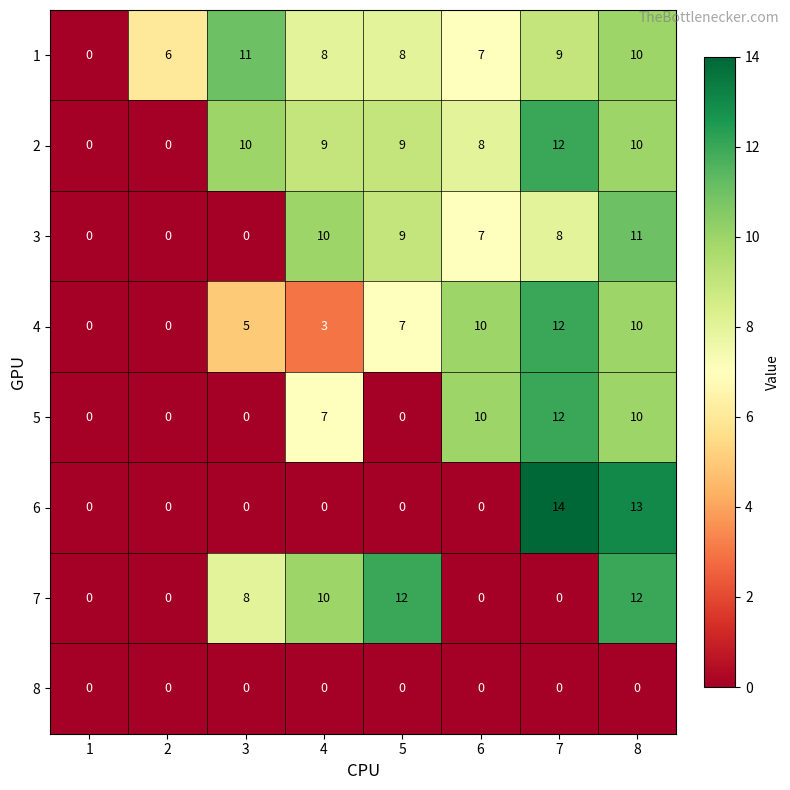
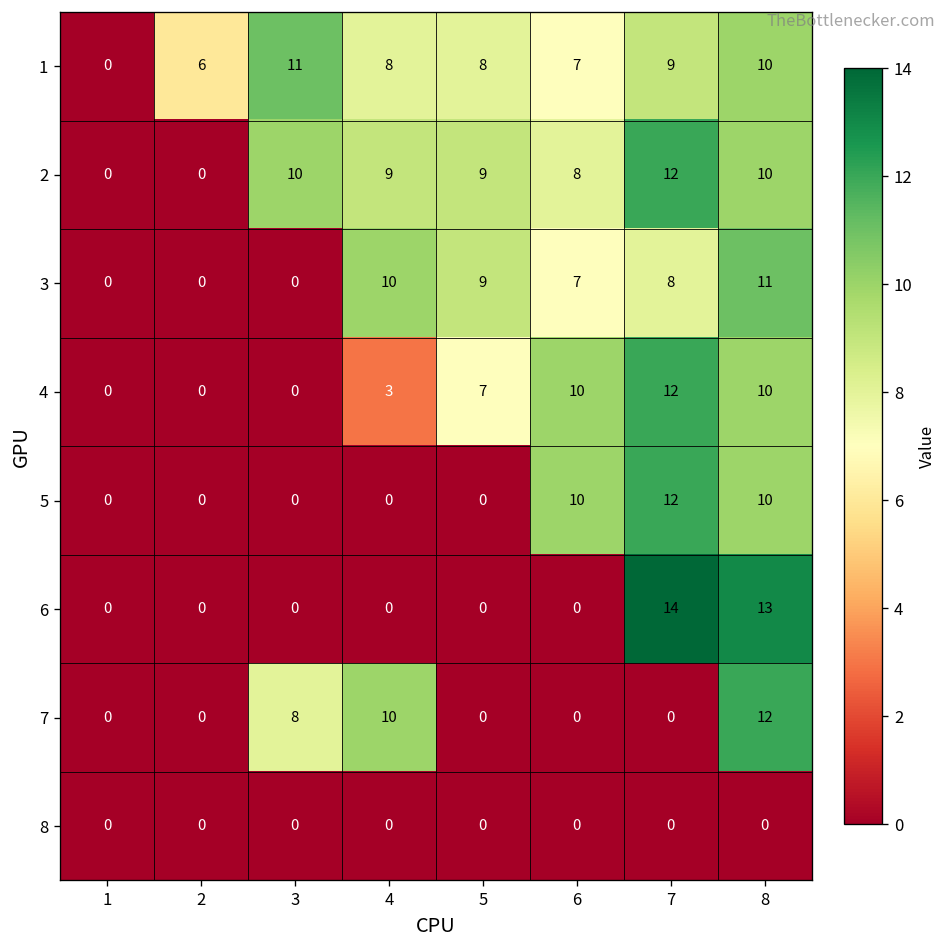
4, 3: 5 -> 0
5, 4: 7 -> 0
7, 5: 12 -> 0
